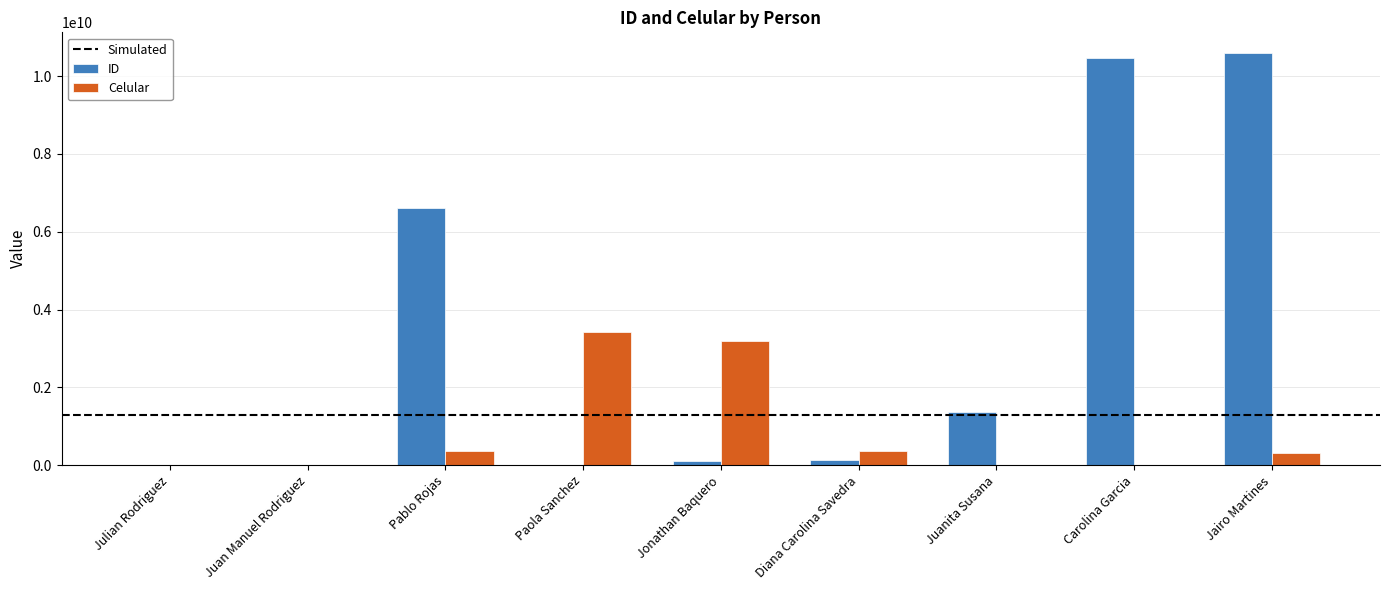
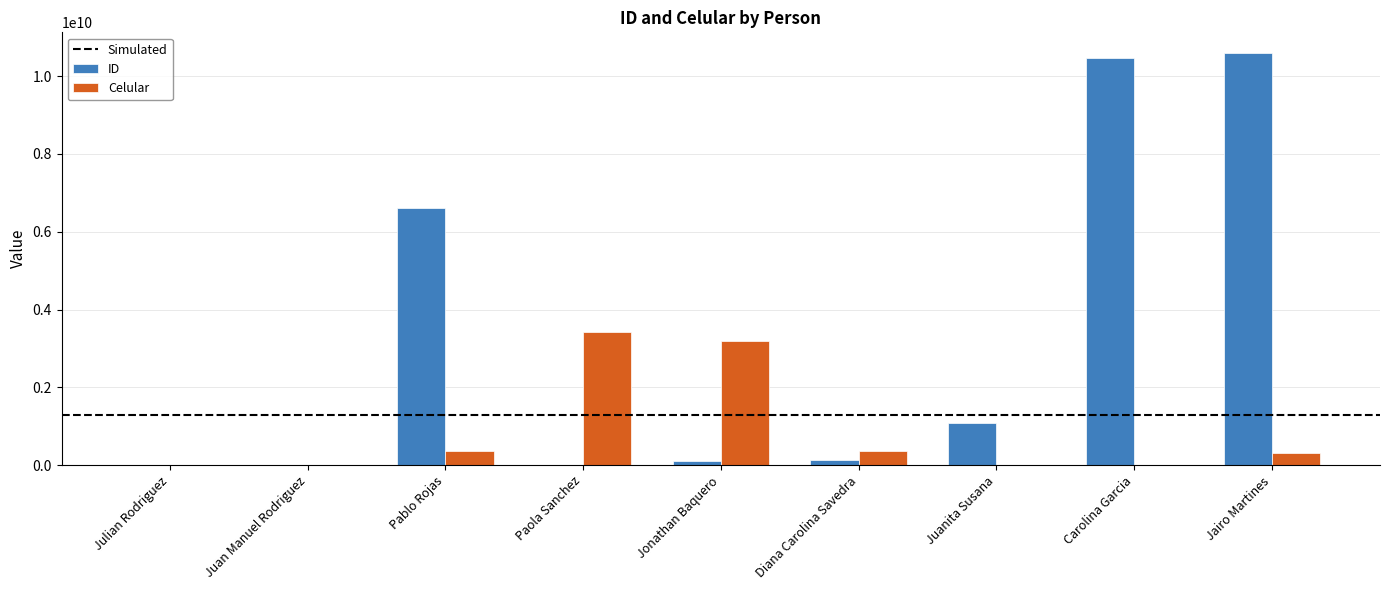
ID, Juanita Susana: 1400000000 -> 1100000000
